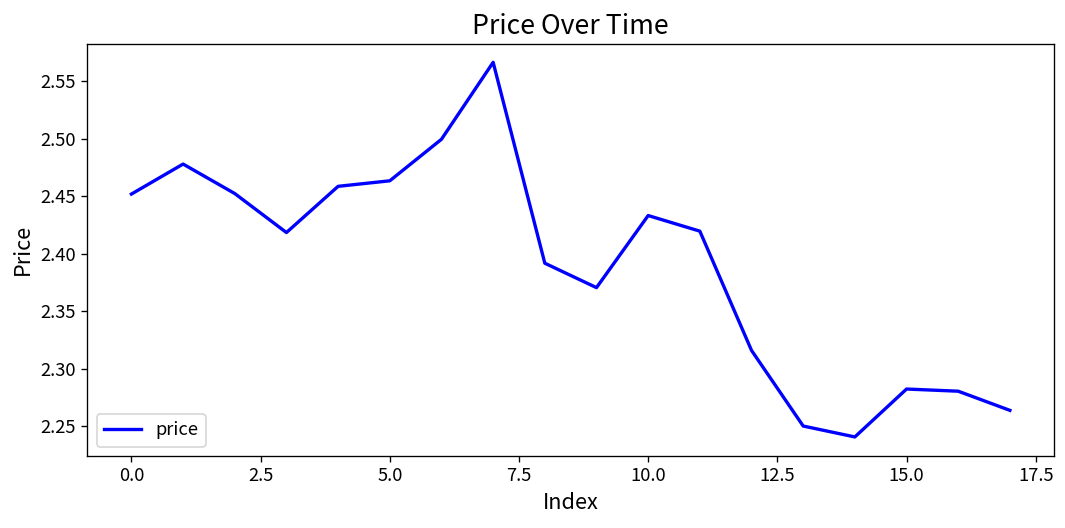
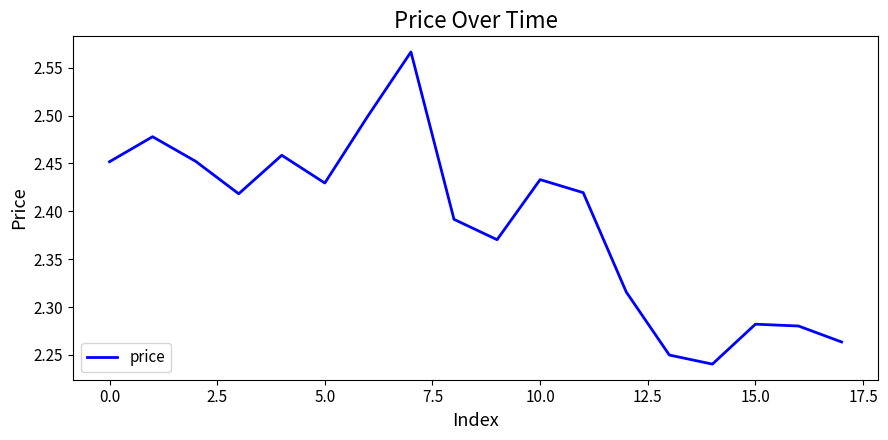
5.0: 2.46 -> 2.43
